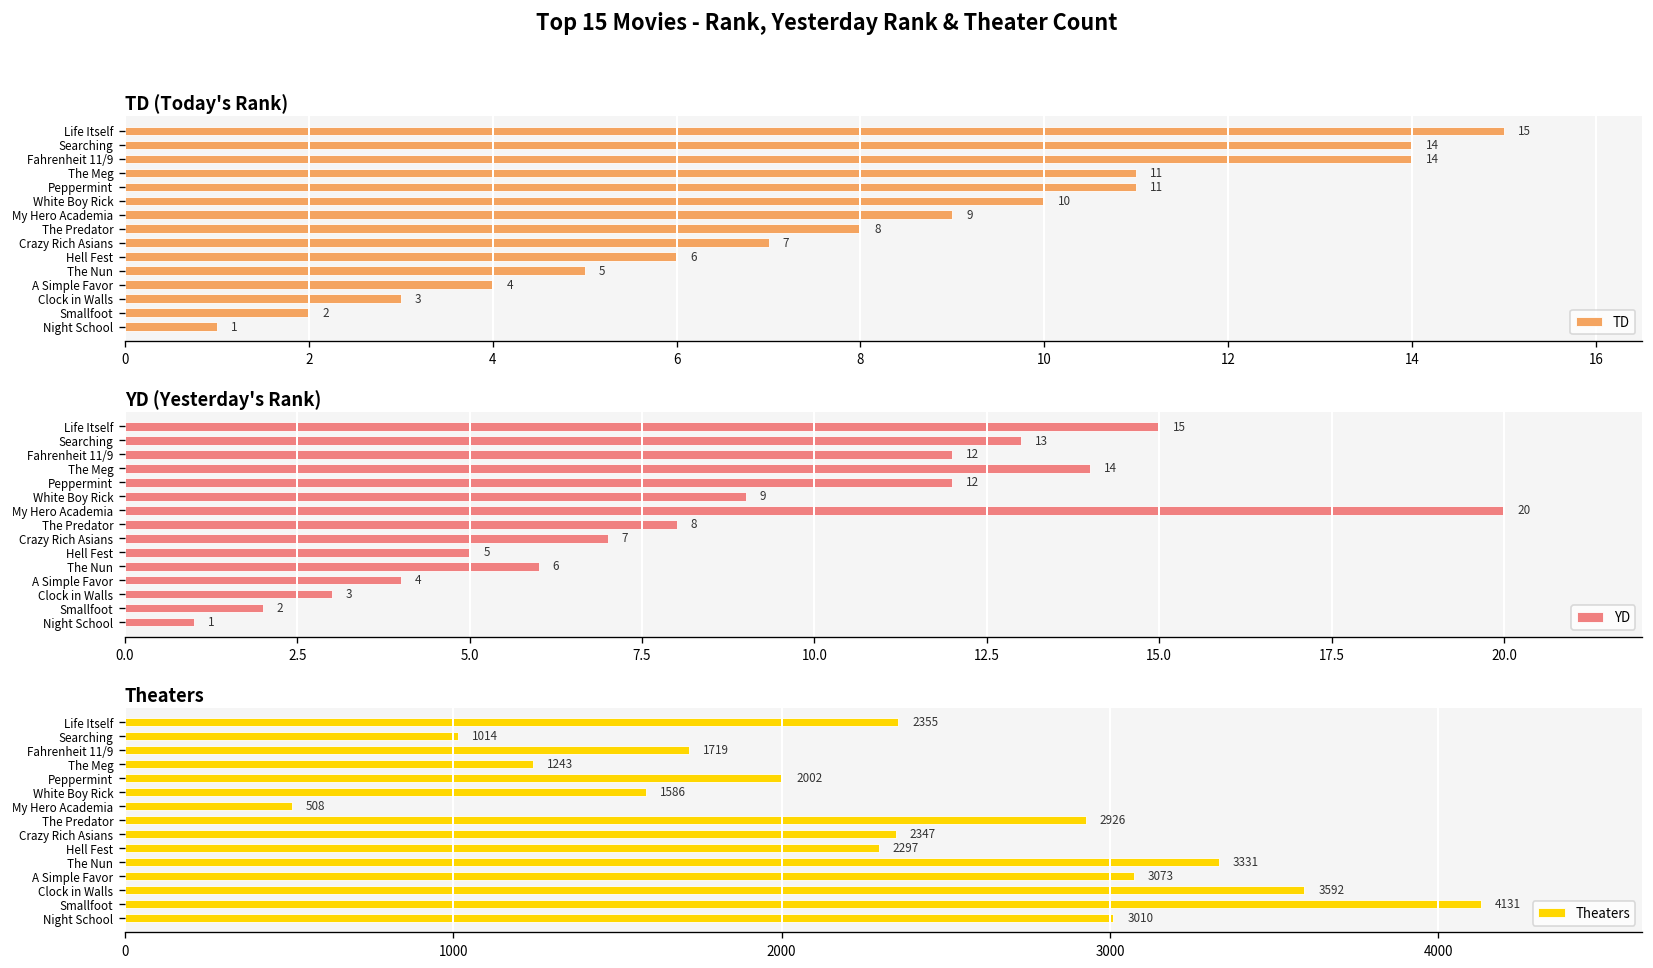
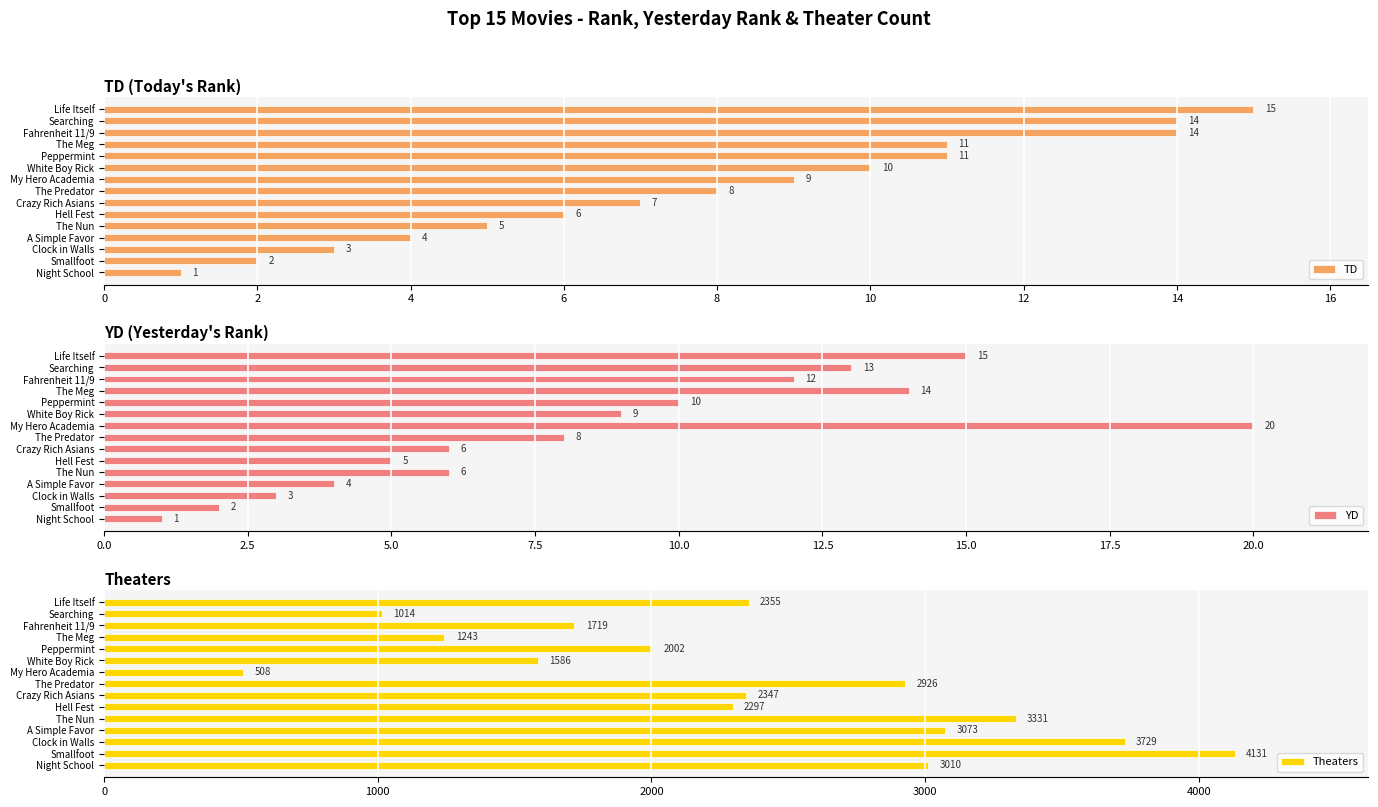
YD (Yesterday's Rank), Peppermint: 12 -> 10
YD (Yesterday's Rank), Crazy Rich Asians: 7 -> 6
Theaters, Clock in Walls: 3592 -> 3729
